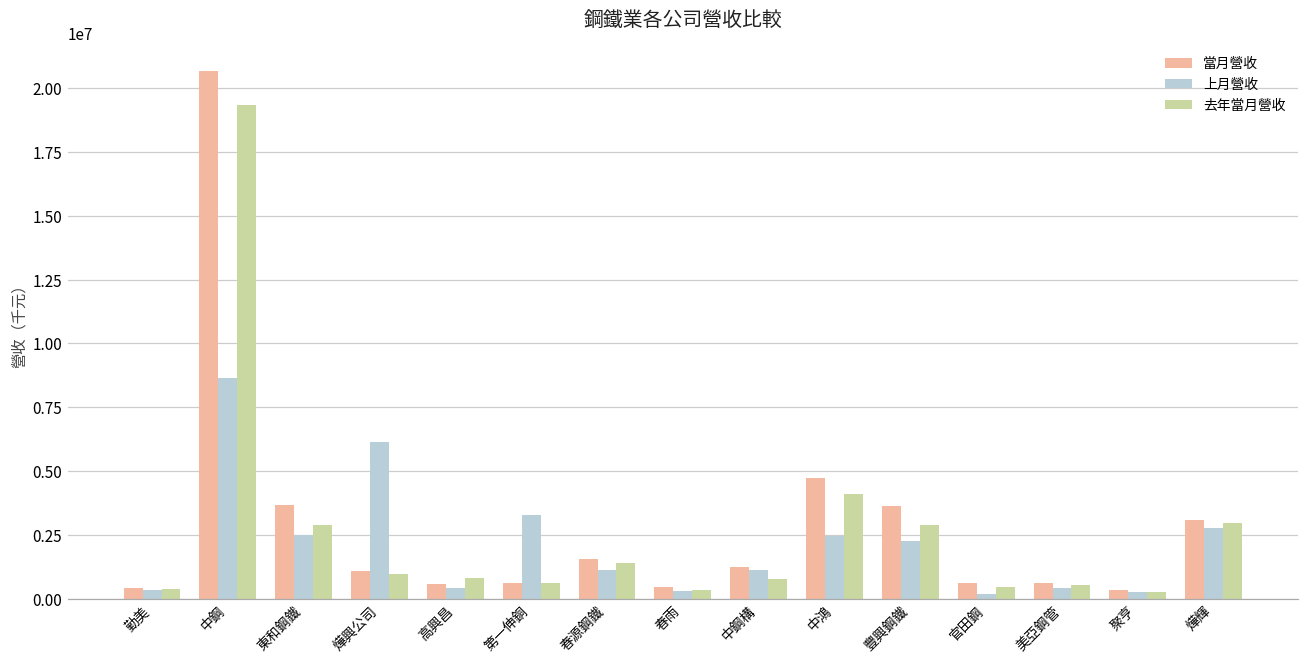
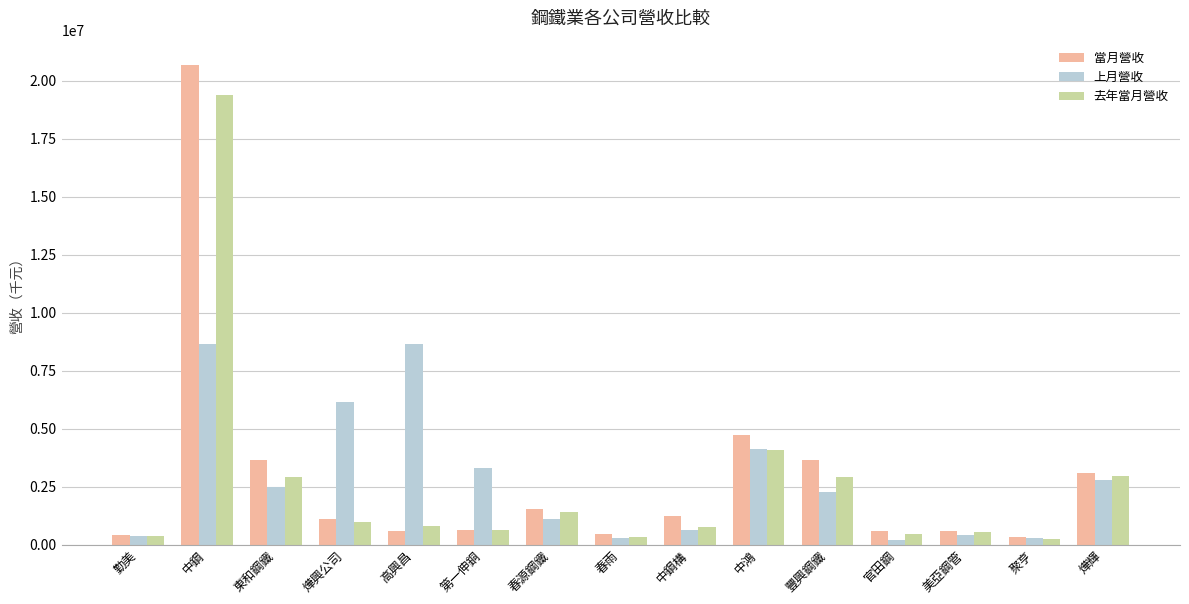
上月營收, 高興昌: 400000 -> 8600000
上月營收, 中鋼構: 1100000 -> 600000
上月營收, 中鴻: 2500000 -> 4100000
